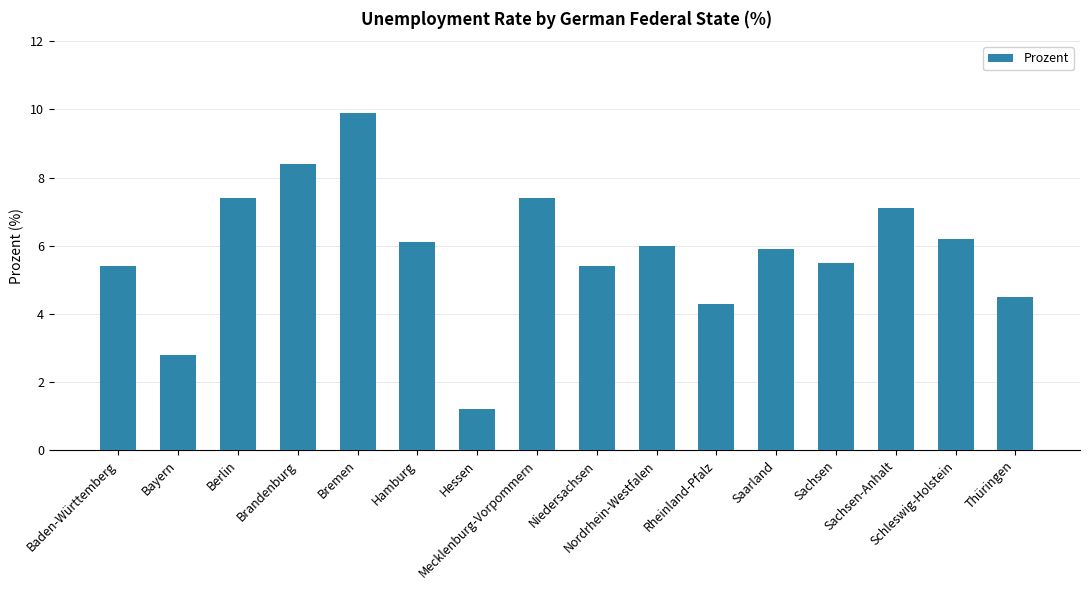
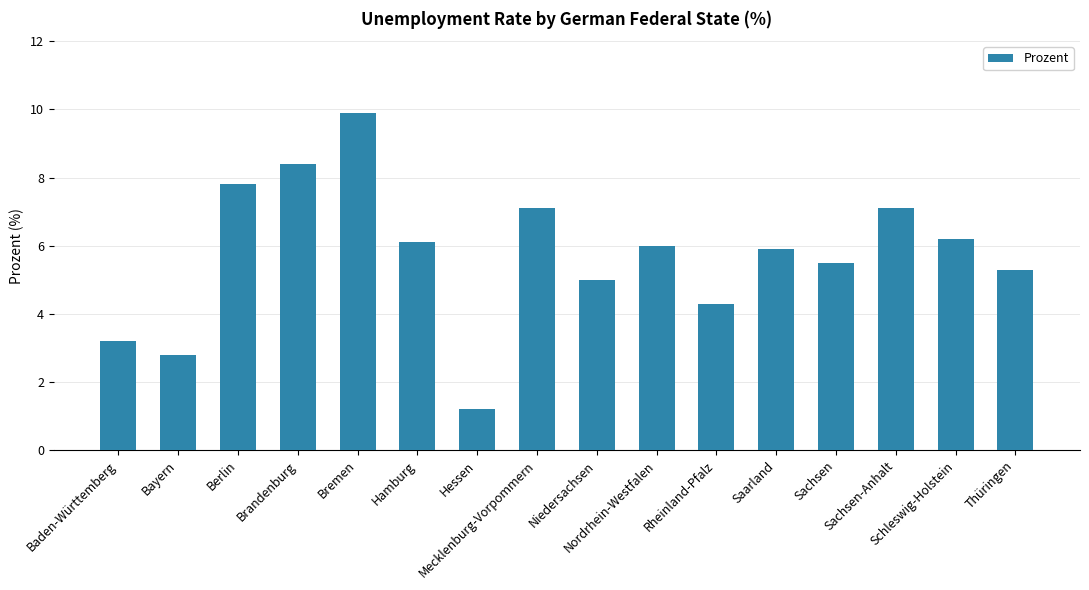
Baden-Württemberg: 5.4 -> 3.2
Berlin: 7.4 -> 7.8
Mecklenburg-Vorpommern: 7.4 -> 7.1
Niedersachsen: 5.4 -> 5.0
Thüringen: 4.5 -> 5.3
